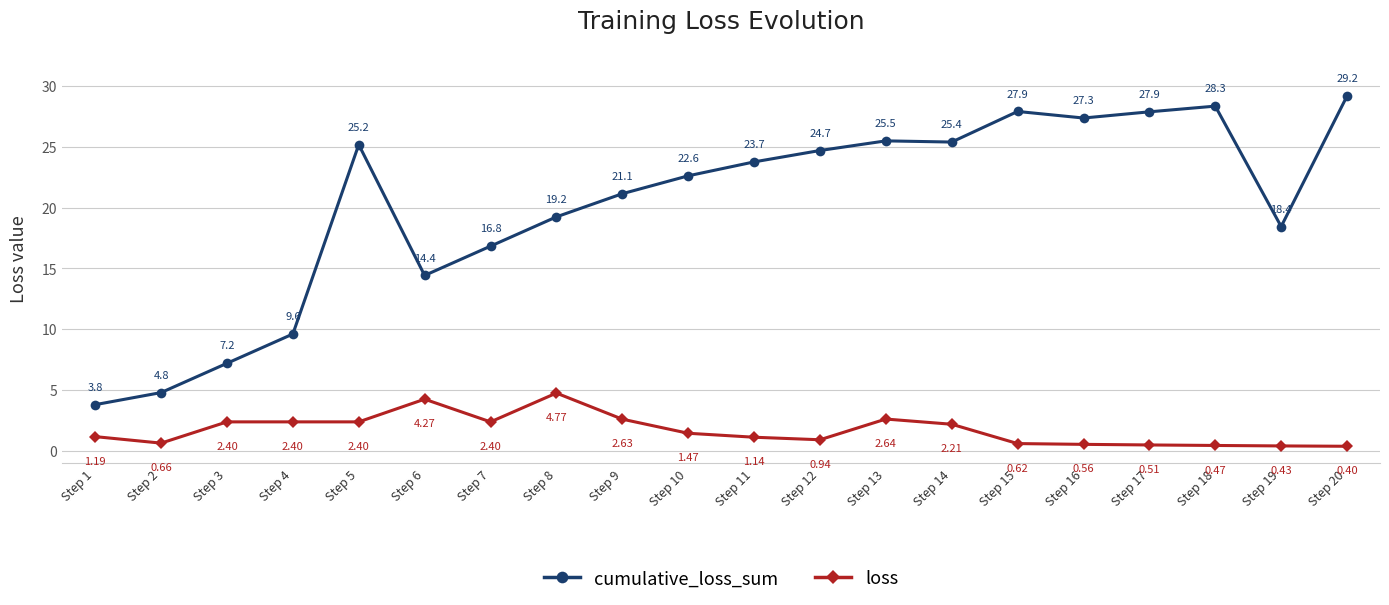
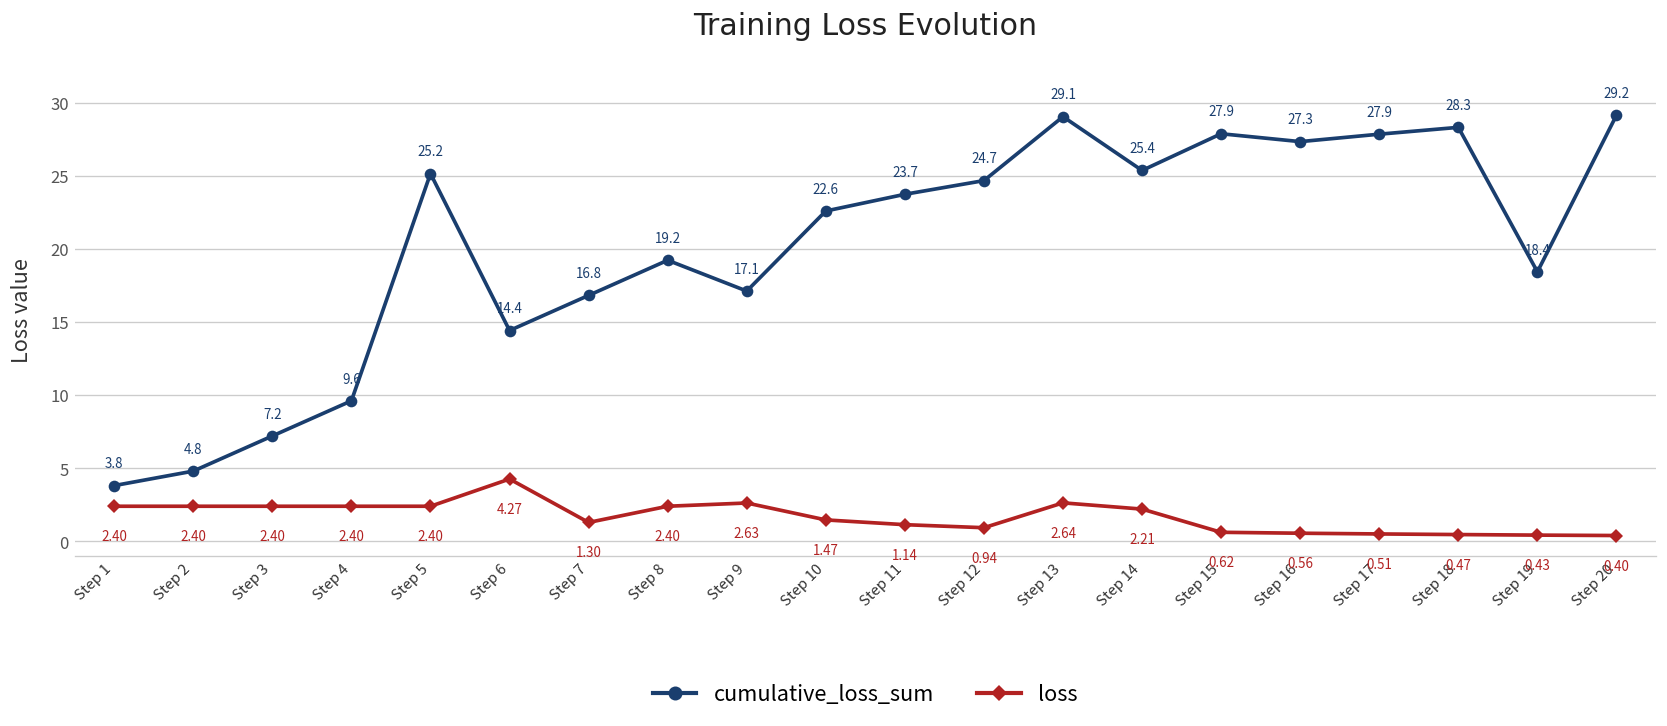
loss, Step 1: 1.19 -> 2.40
loss, Step 2: 0.66 -> 2.40
loss, Step 7: 2.40 -> 1.30
loss, Step 8: 4.77 -> 2.40
cumulative_loss_sum, Step 9: 21.1 -> 17.1
cumulative_loss_sum, Step 13: 25.5 -> 29.1
